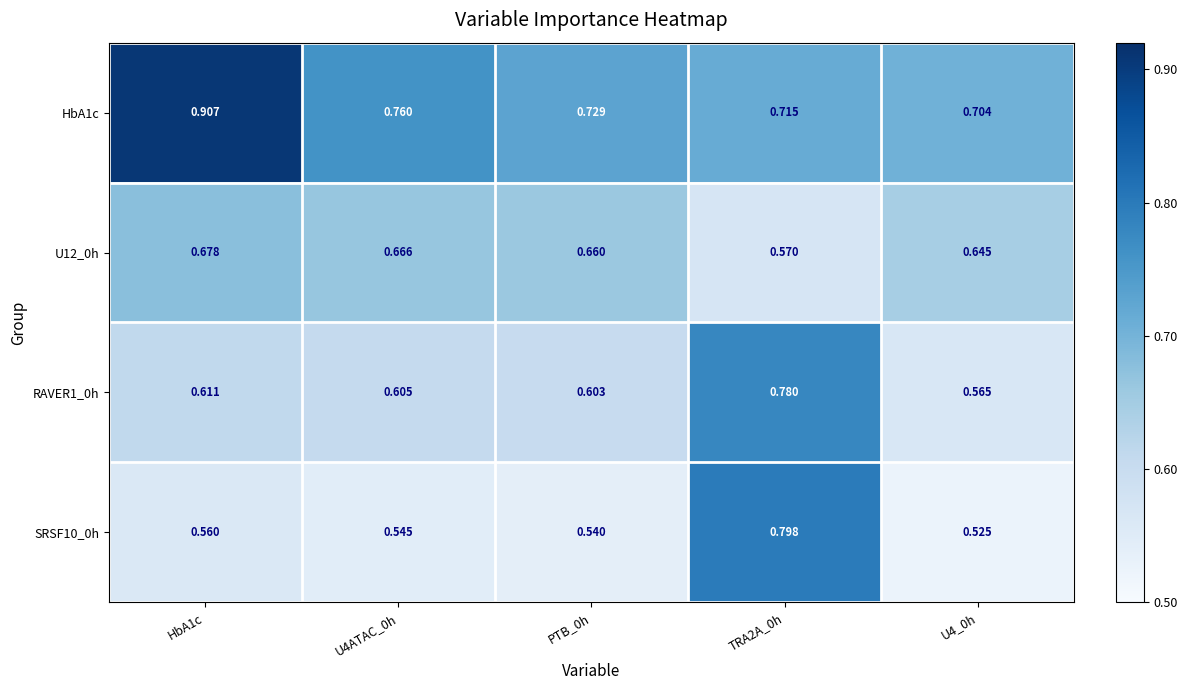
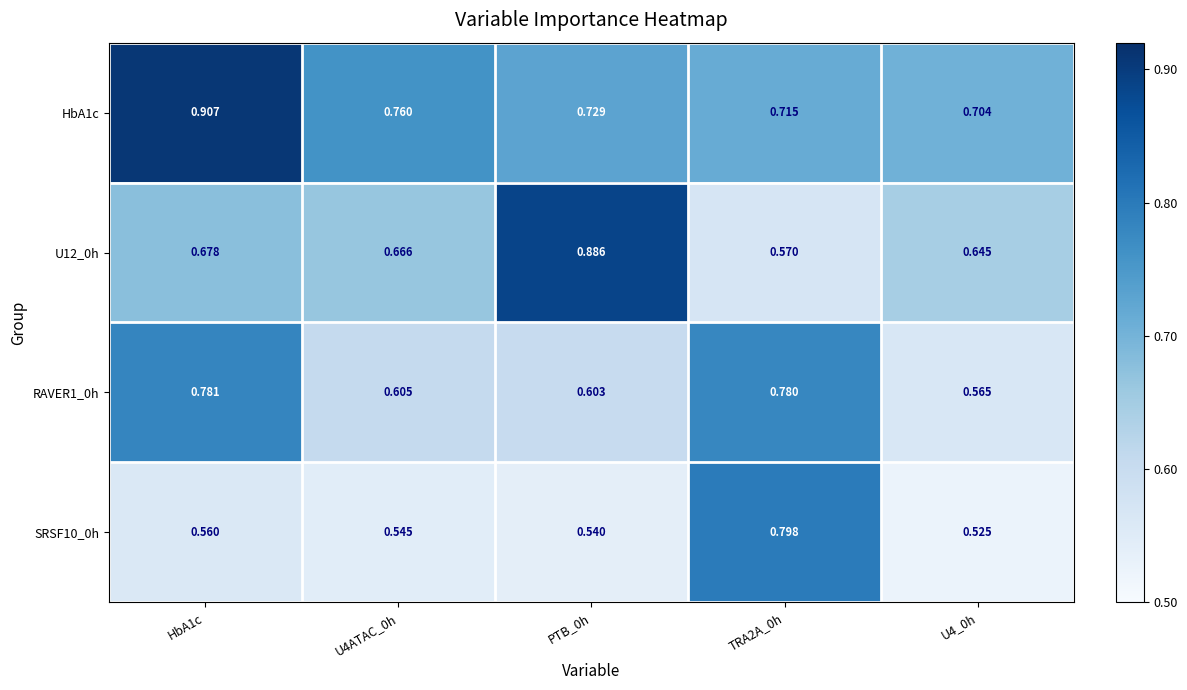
U12_0h, PTB_0h: 0.660 -> 0.886
RAVER1_0h, HbA1c: 0.611 -> 0.781
